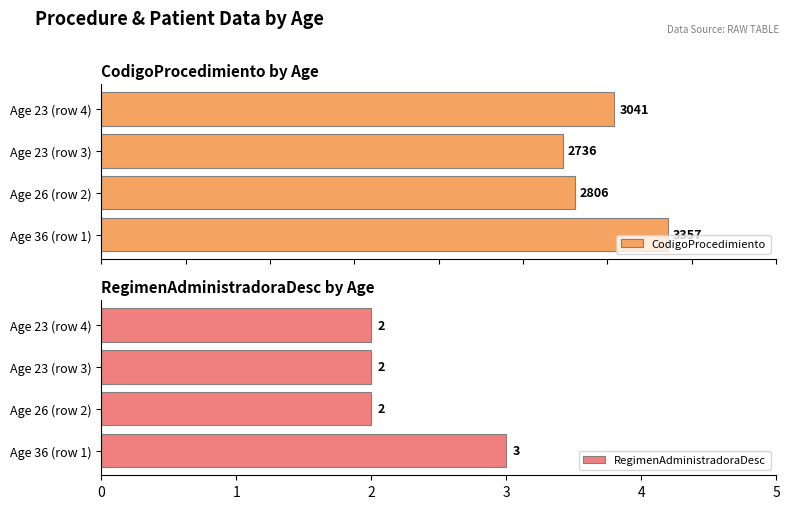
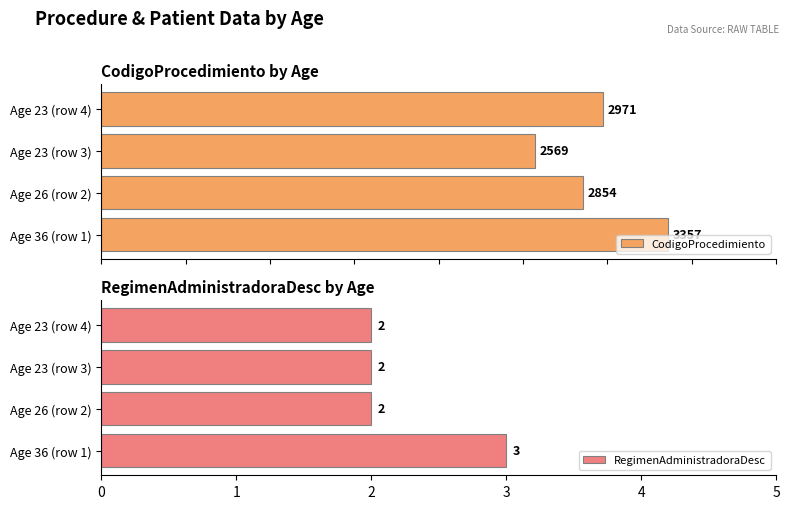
CodigoProcedimiento by Age, Age 23 (row 4): 3041 -> 2971
CodigoProcedimiento by Age, Age 23 (row 3): 2736 -> 2569
CodigoProcedimiento by Age, Age 26 (row 2): 2806 -> 2854
